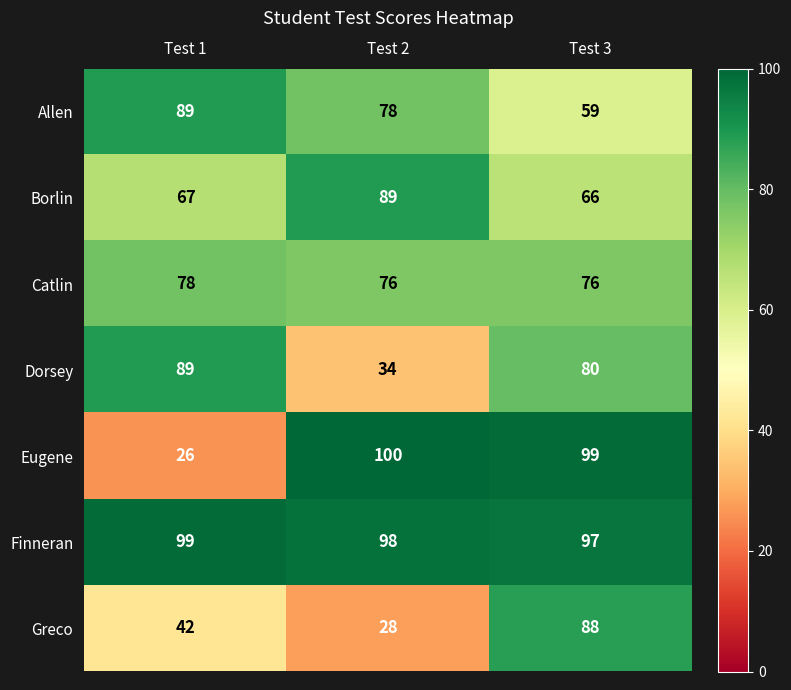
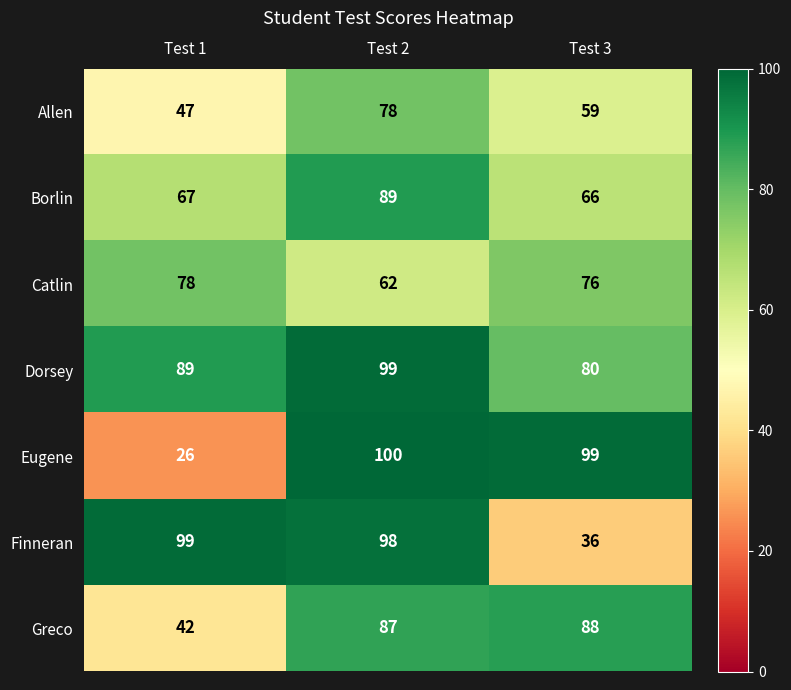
Allen, Test 1: 89 -> 47
Catlin, Test 2: 76 -> 62
Dorsey, Test 2: 34 -> 99
Finneran, Test 3: 97 -> 36
Greco, Test 2: 28 -> 87
